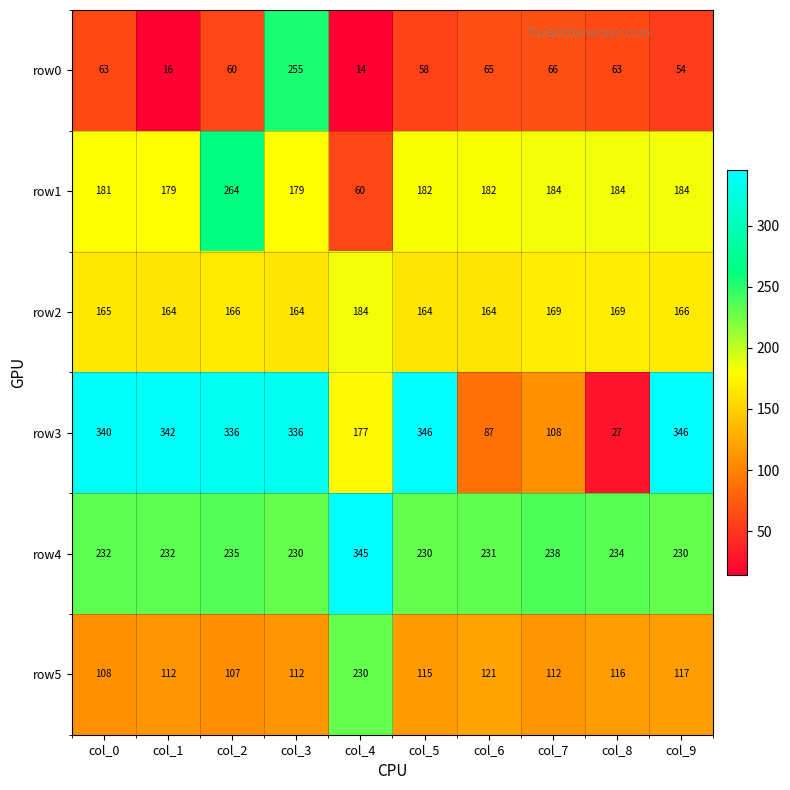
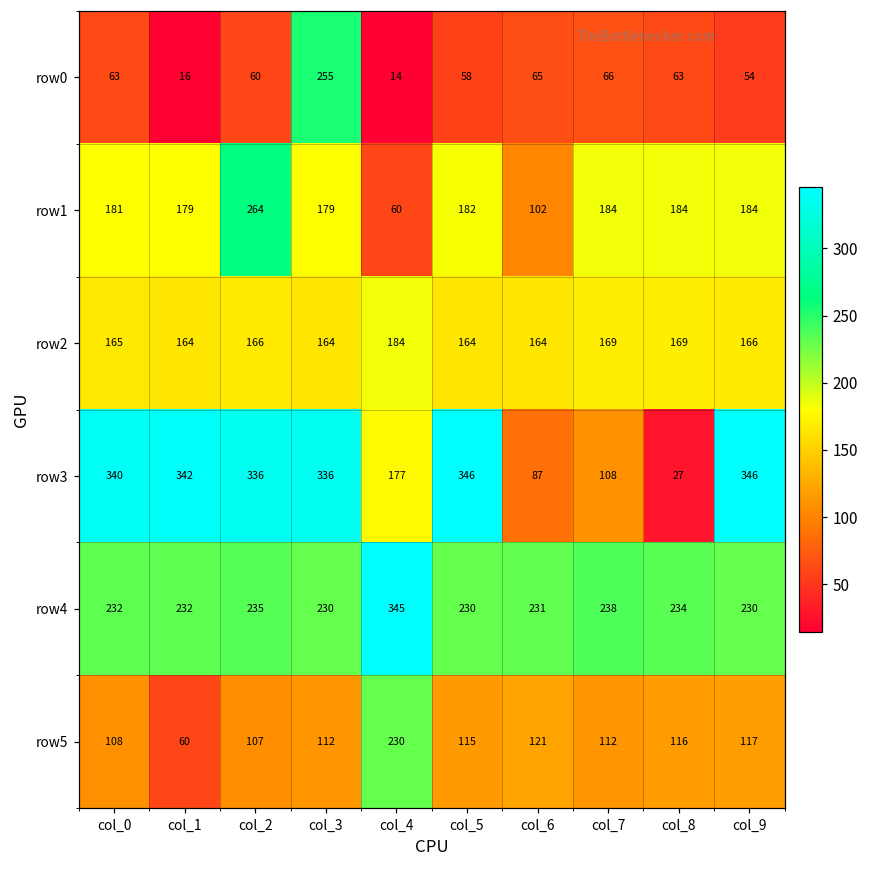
row1, col_6: 182 -> 102
row5, col_1: 112 -> 60
